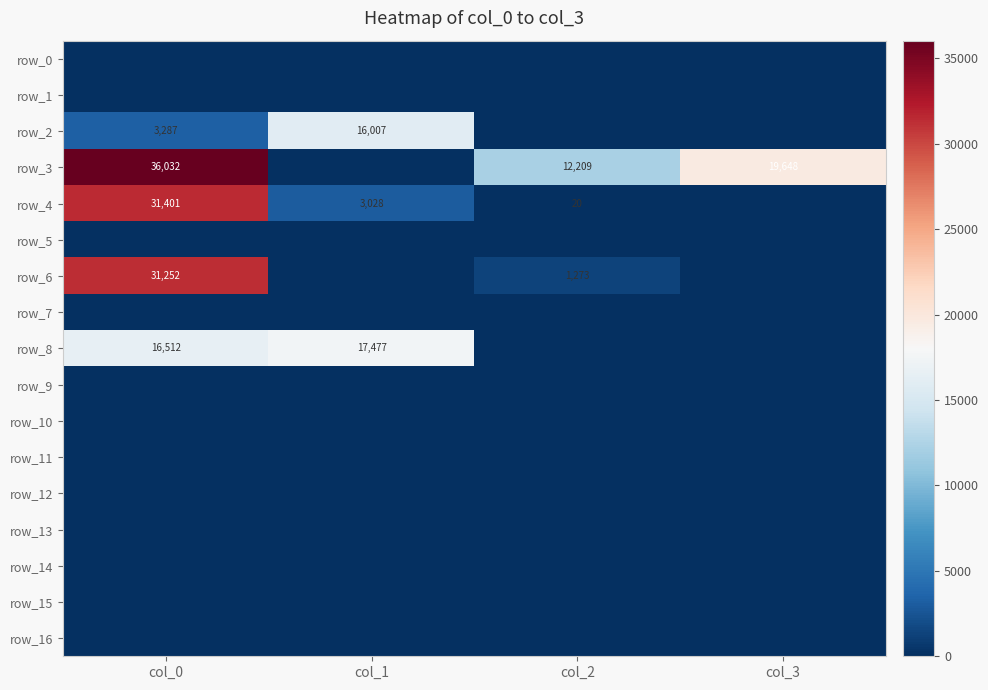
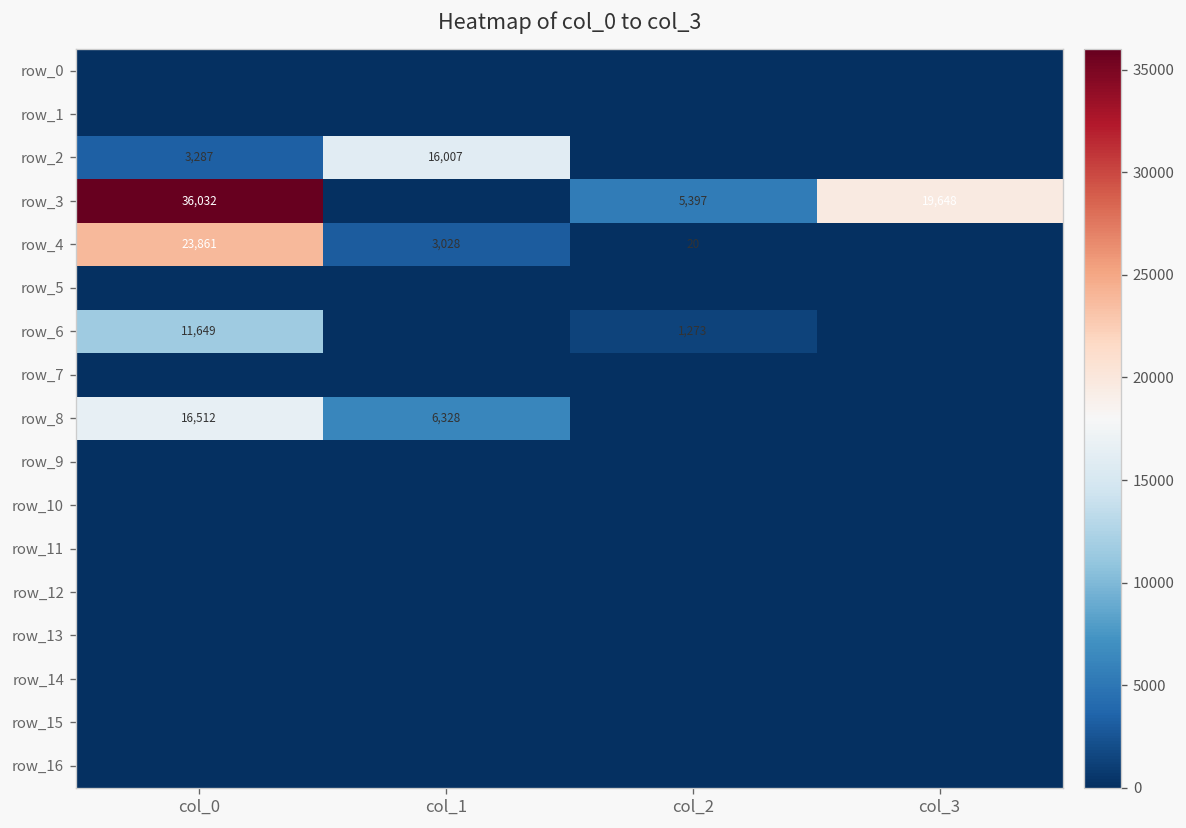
row_3, col_2: 12,209 -> 5,397
row_4, col_0: 31,401 -> 23,861
row_6, col_0: 31,252 -> 11,649
row_8, col_1: 17,477 -> 6,328
